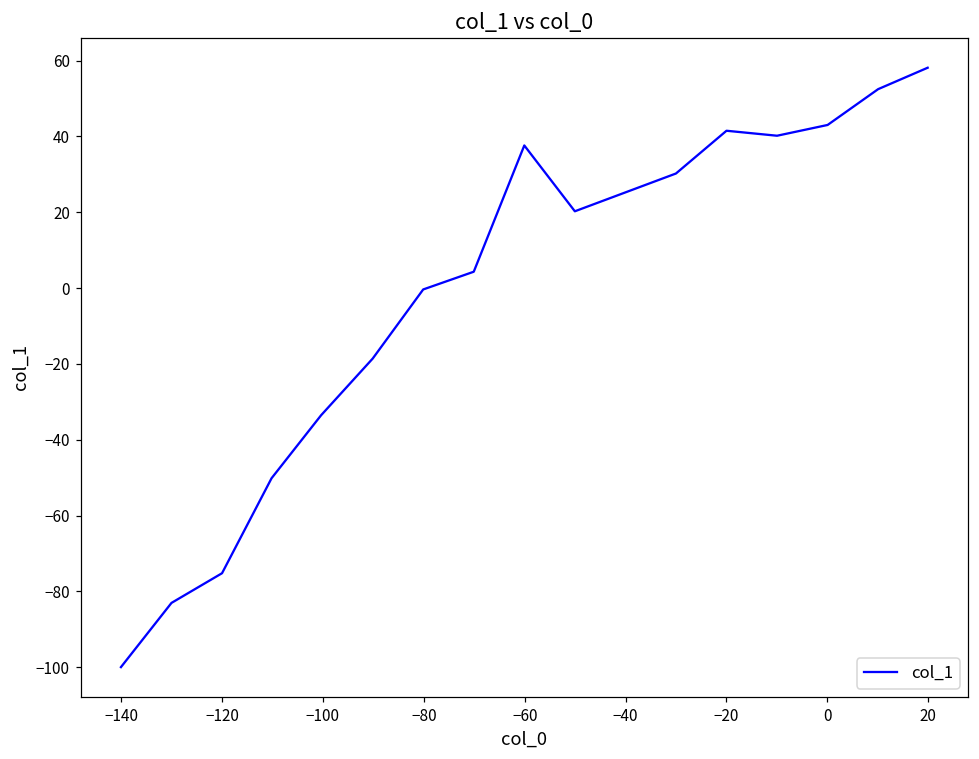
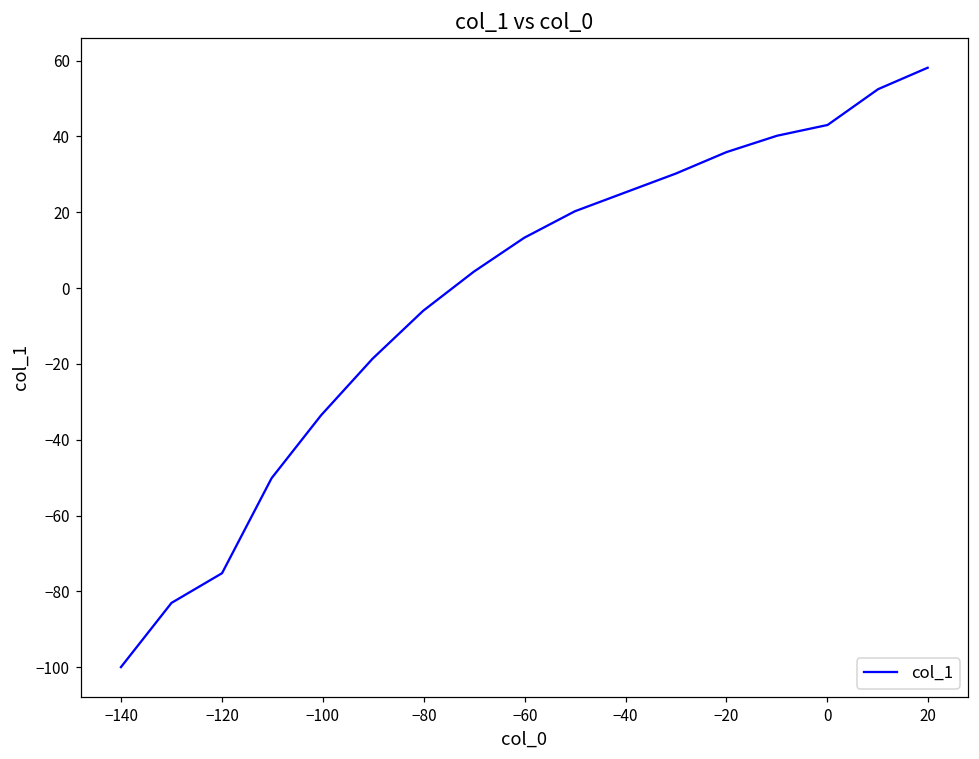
−80: 0 -> -6
−60: 38 -> 13
−20: 42 -> 36
